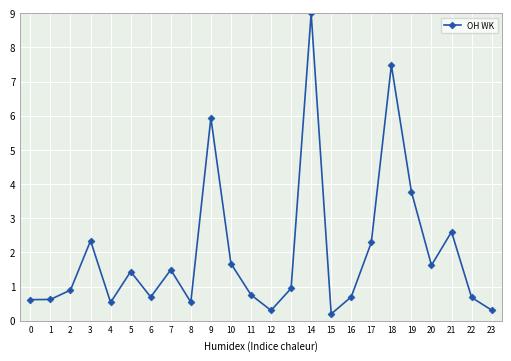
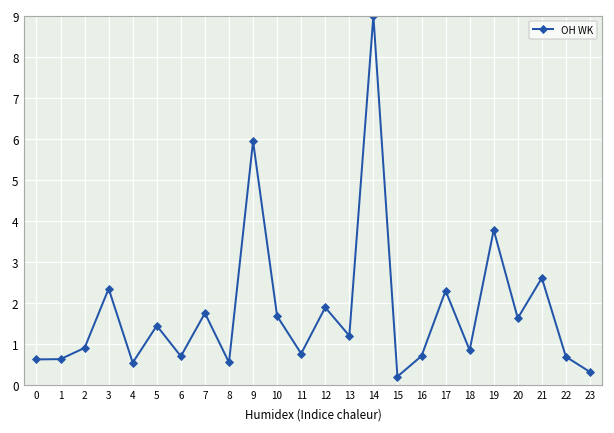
7: 1.5 -> 1.7
12: 0.3 -> 1.9
13: 0.9 -> 1.2
18: 7.5 -> 0.8
